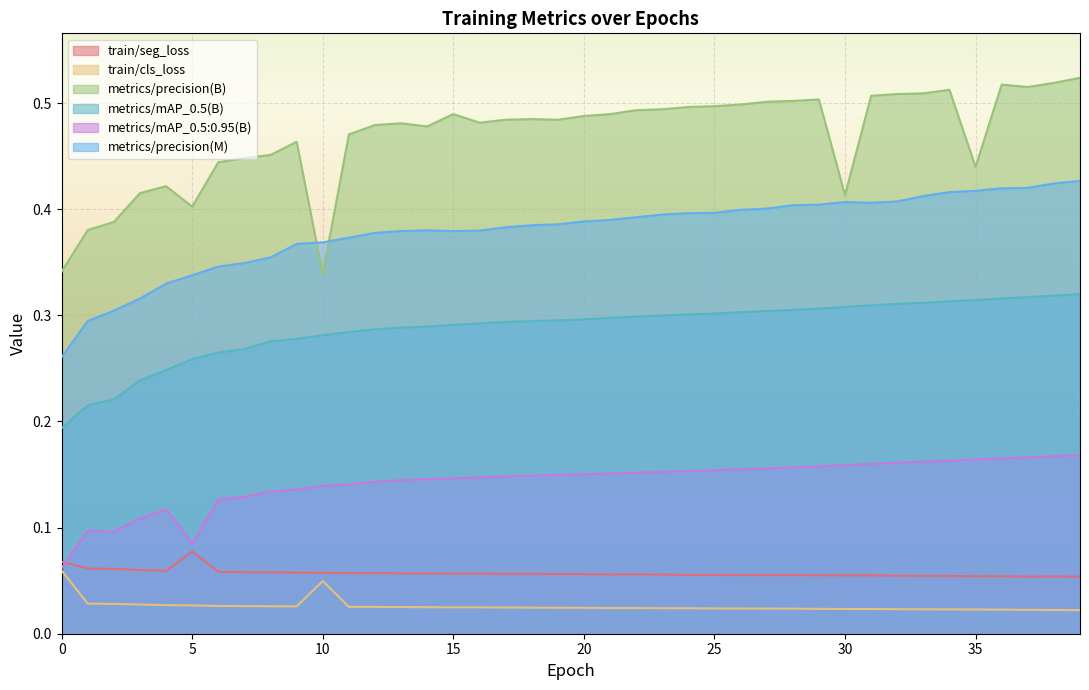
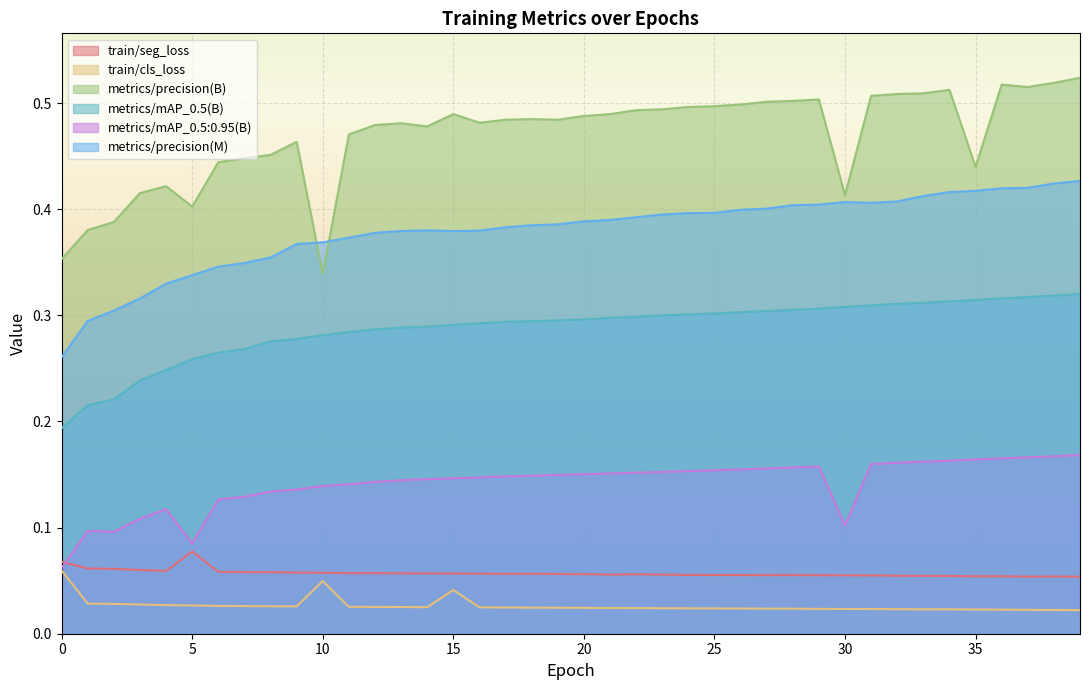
metrics/precision(B), 0: 0.341 -> 0.353
train/cls_loss, 15: 0.025 -> 0.041
metrics/mAP_0.5:0.95(B), 30: 0.159 -> 0.102
